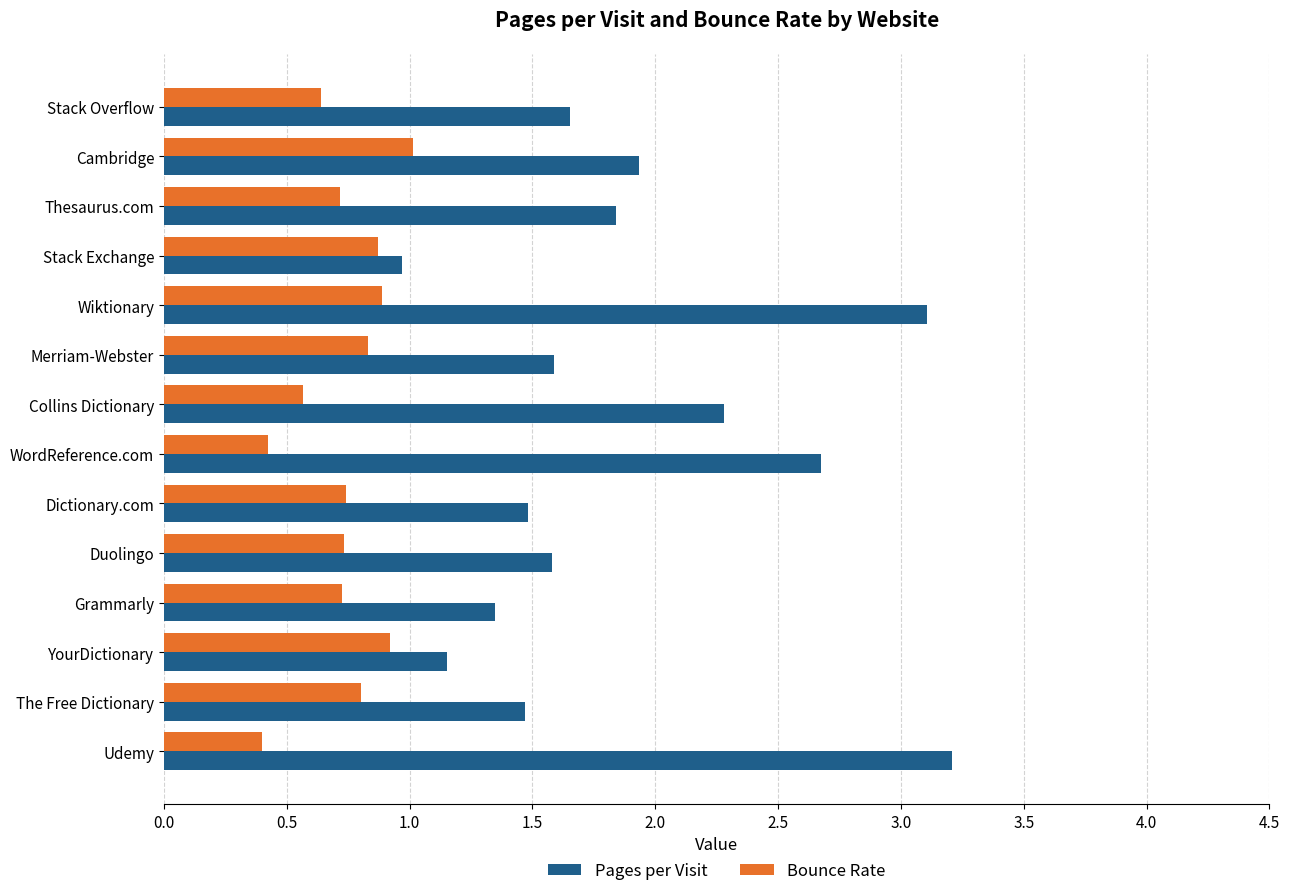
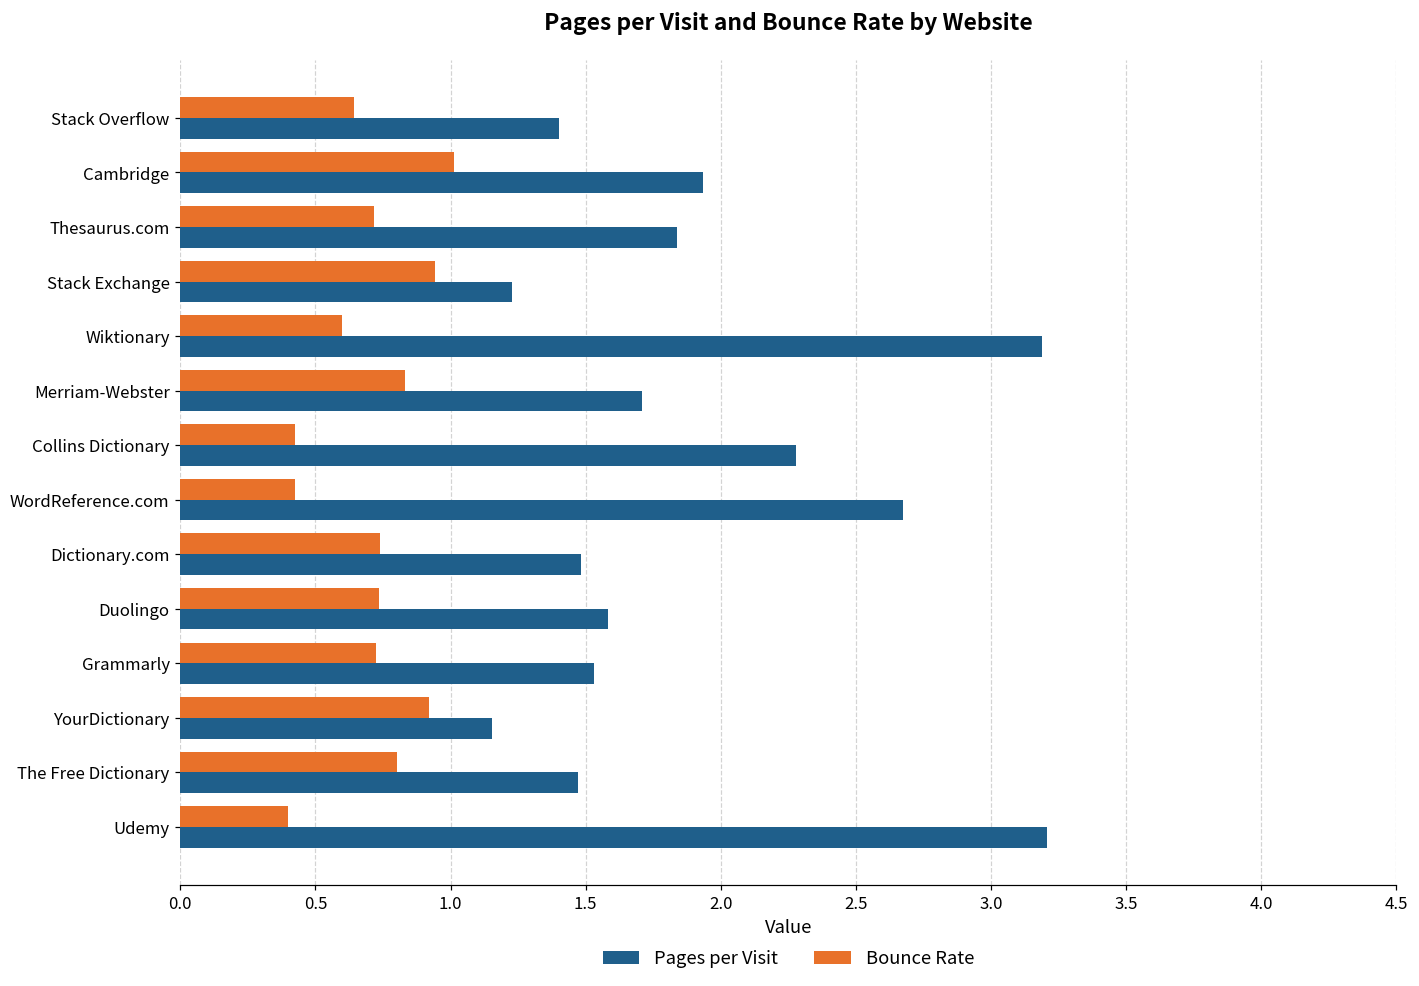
Pages per Visit, Stack Overflow: 1.65 -> 1.40
Bounce Rate, Stack Exchange: 0.87 -> 0.94
Pages per Visit, Stack Exchange: 0.97 -> 1.23
Bounce Rate, Wiktionary: 0.89 -> 0.60
Pages per Visit, Wiktionary: 3.11 -> 3.19
Pages per Visit, Merriam-Webster: 1.59 -> 1.71
Bounce Rate, Collins Dictionary: 0.57 -> 0.42
Pages per Visit, Grammarly: 1.35 -> 1.53
